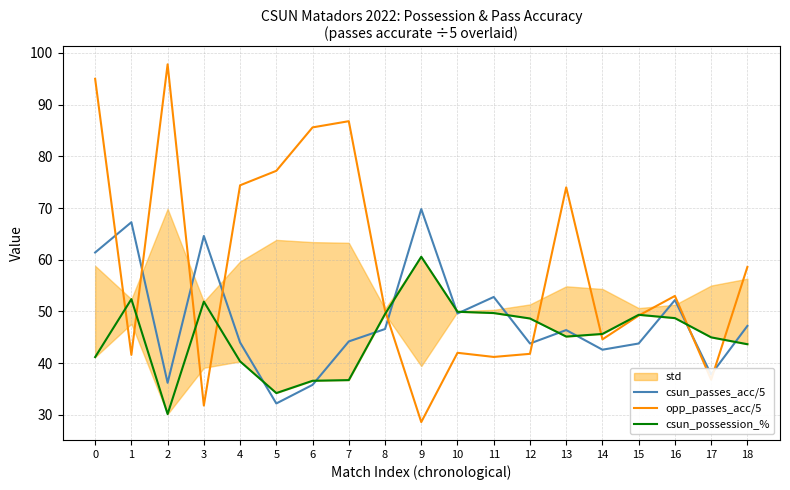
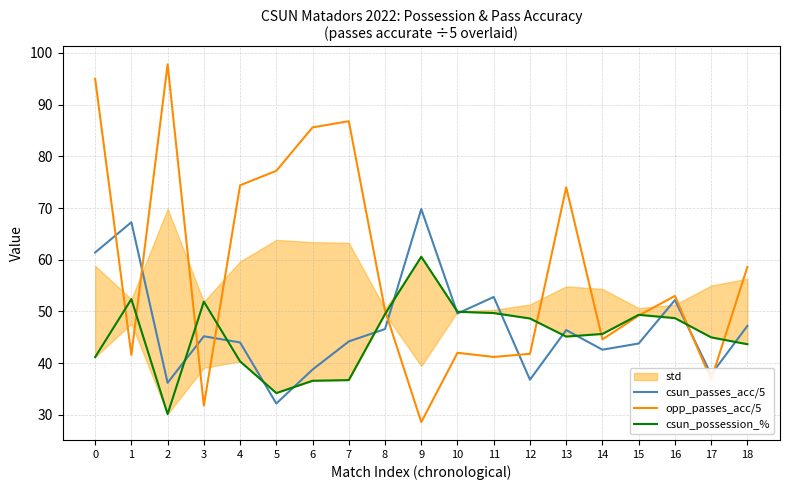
csun_passes_acc/5, 3: 65 -> 45
csun_passes_acc/5, 6: 36 -> 39
csun_passes_acc/5, 12: 44 -> 37
